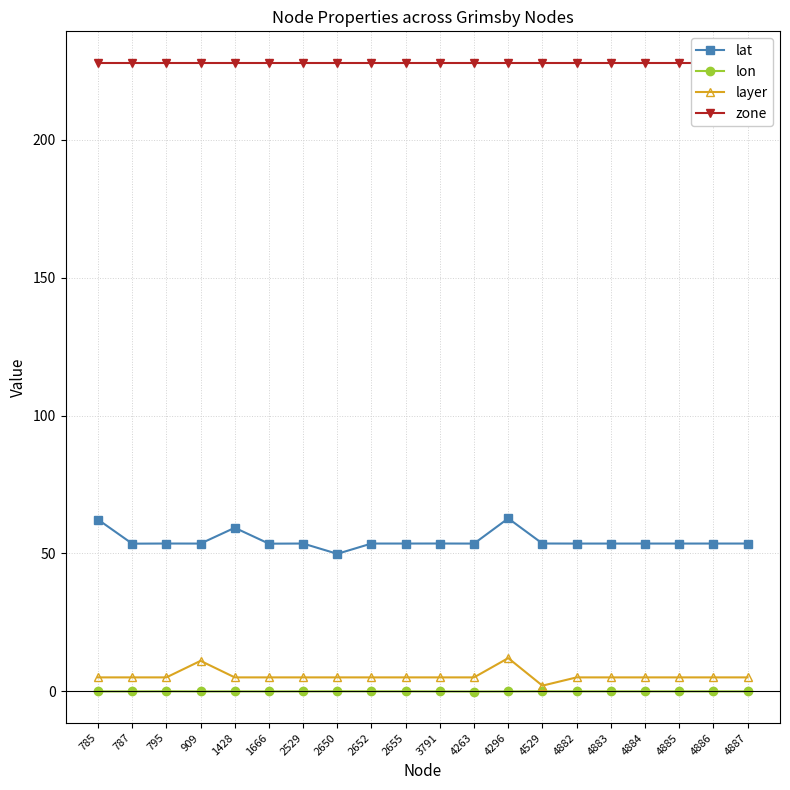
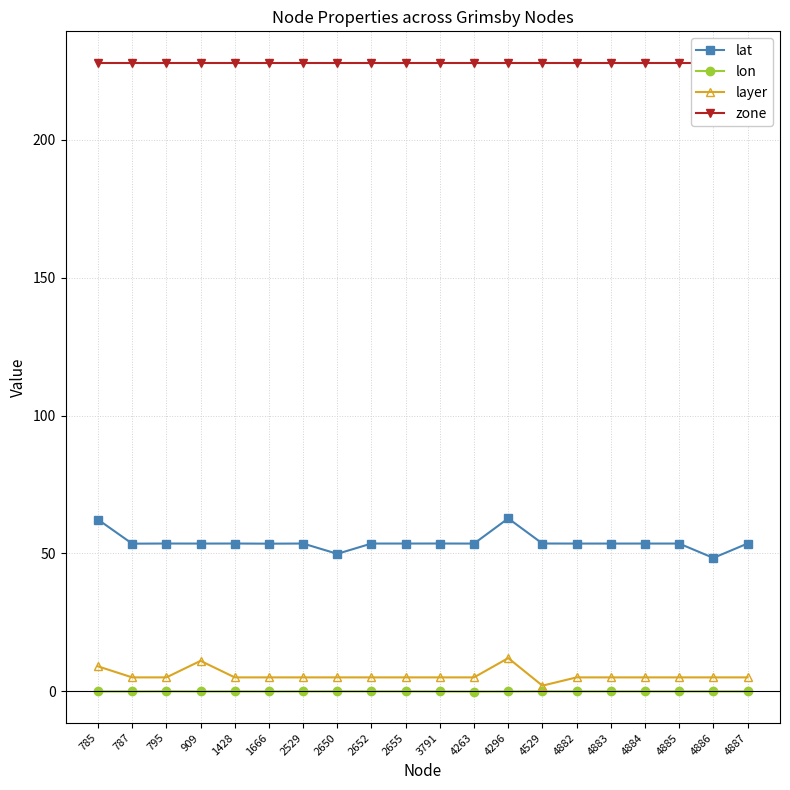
layer, 785: 5 -> 9
lat, 1428: 59 -> 54
lat, 4886: 54 -> 48
